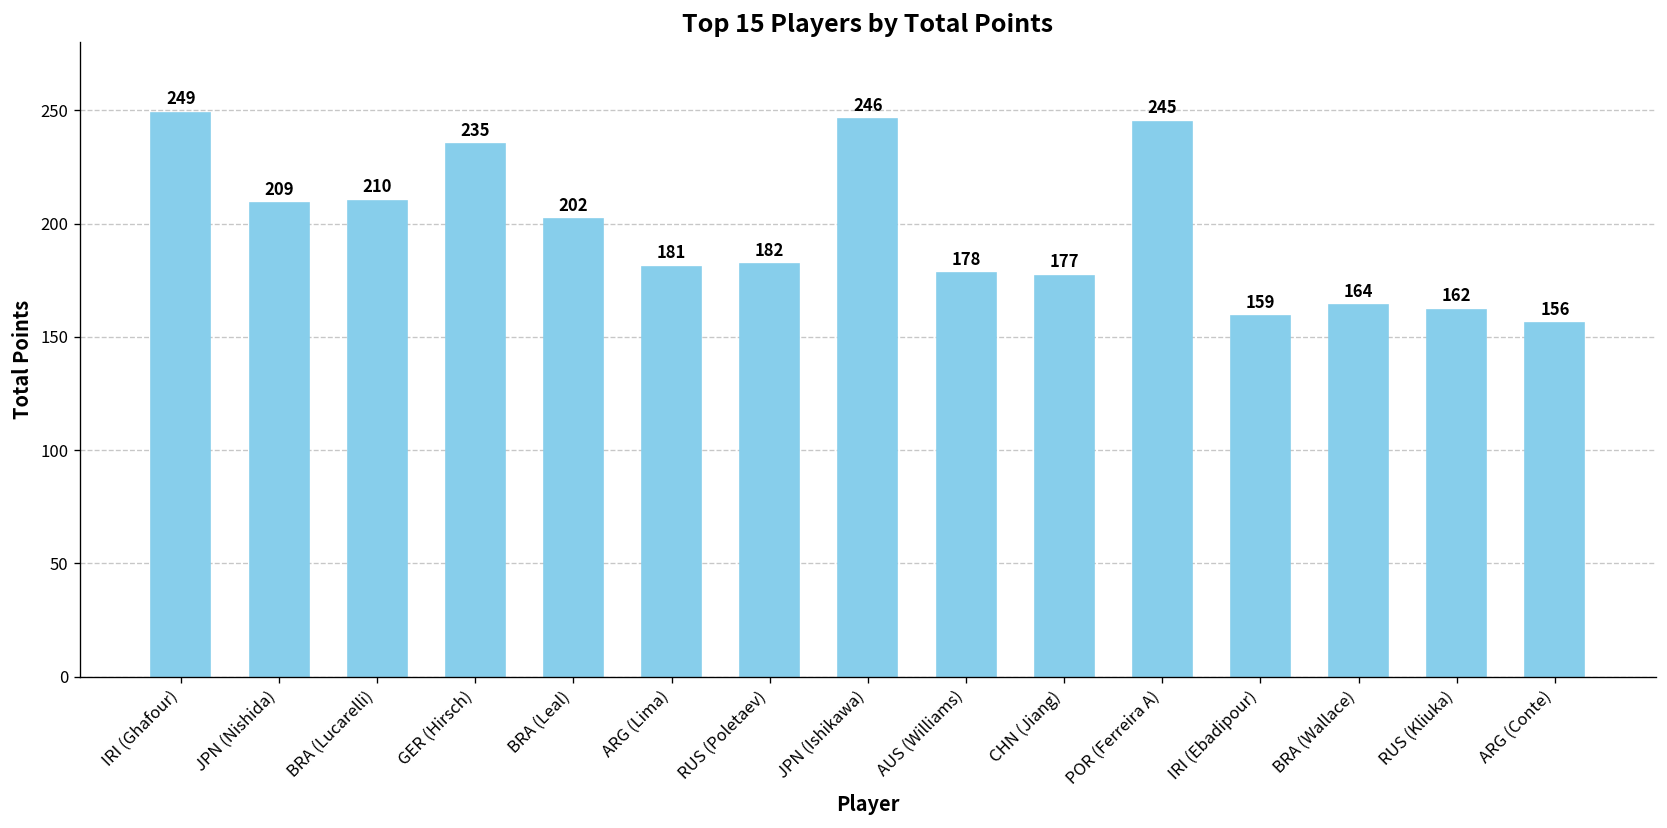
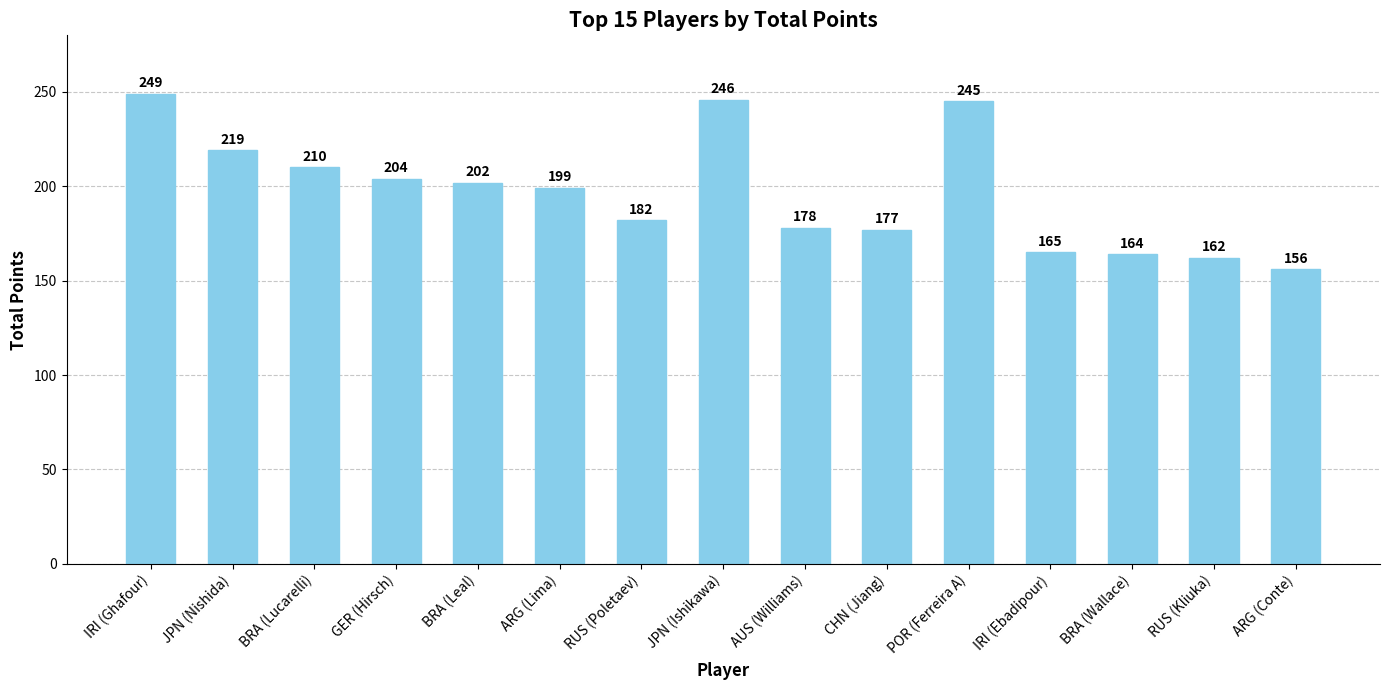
JPN (Nishida): 209 -> 219
GER (Hirsch): 235 -> 204
ARG (Lima): 181 -> 199
IRI (Ebadipour): 159 -> 165
